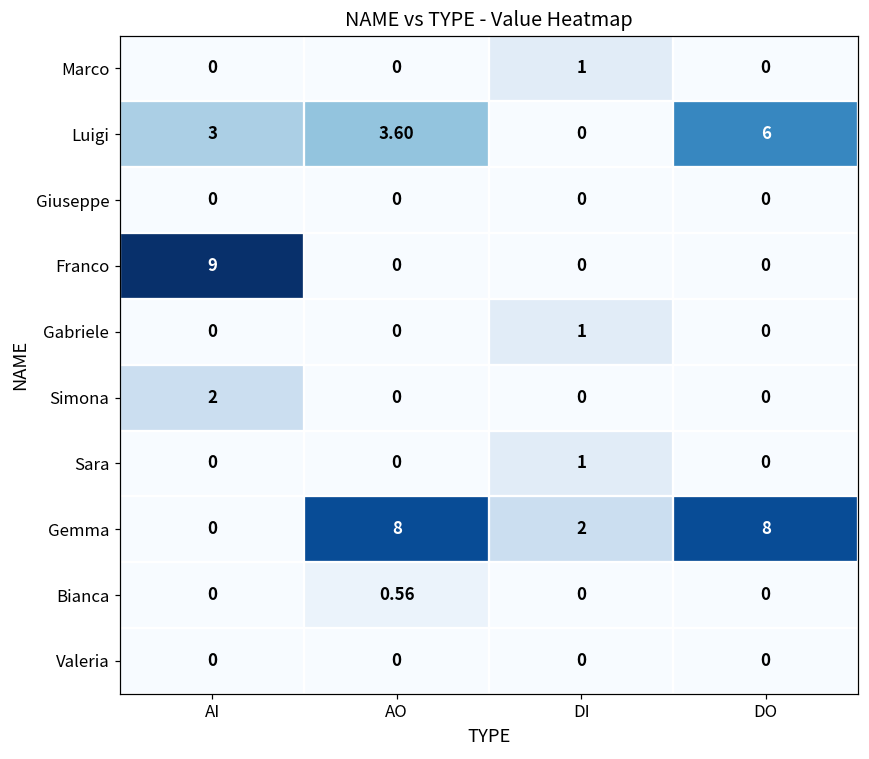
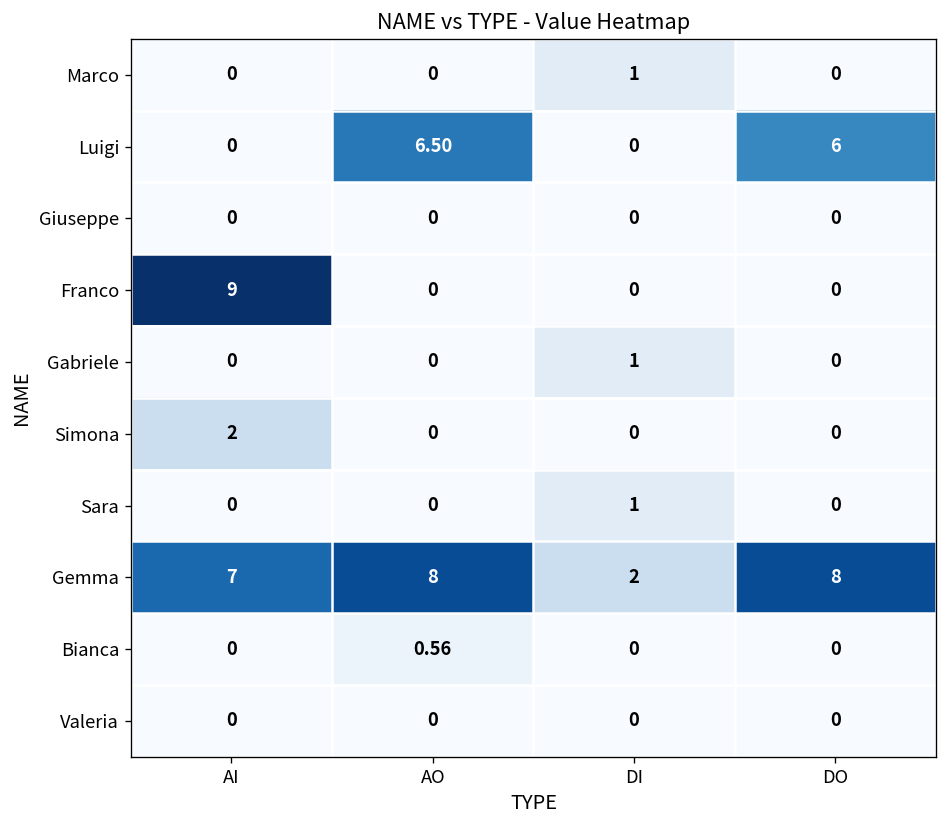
Luigi, AI: 3 -> 0
Luigi, AO: 3.60 -> 6.50
Gemma, AI: 0 -> 7
